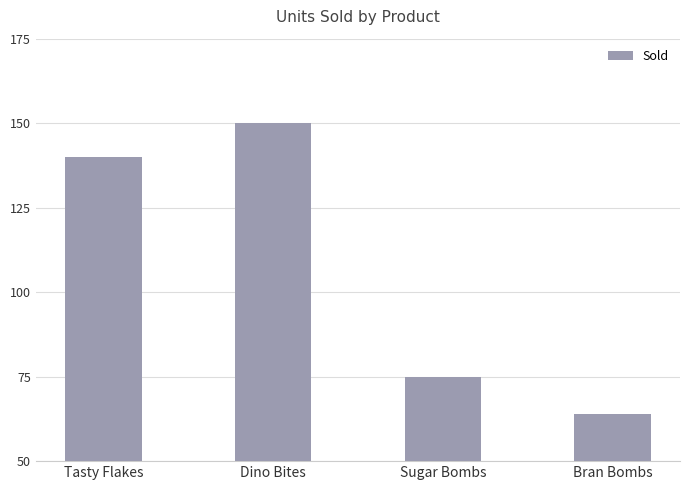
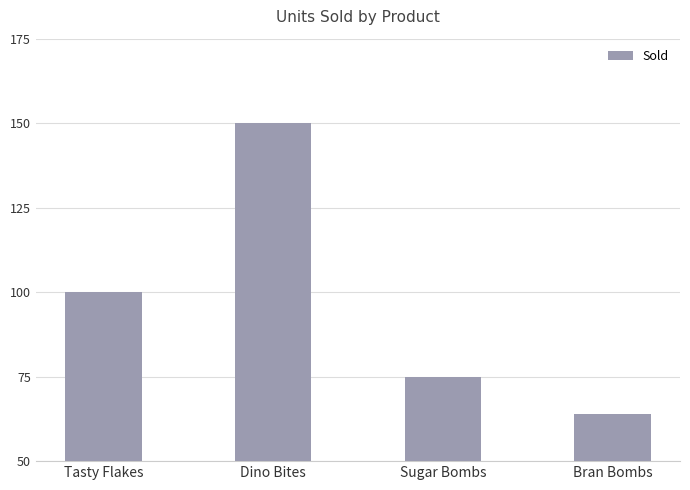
Tasty Flakes: 140 -> 100
